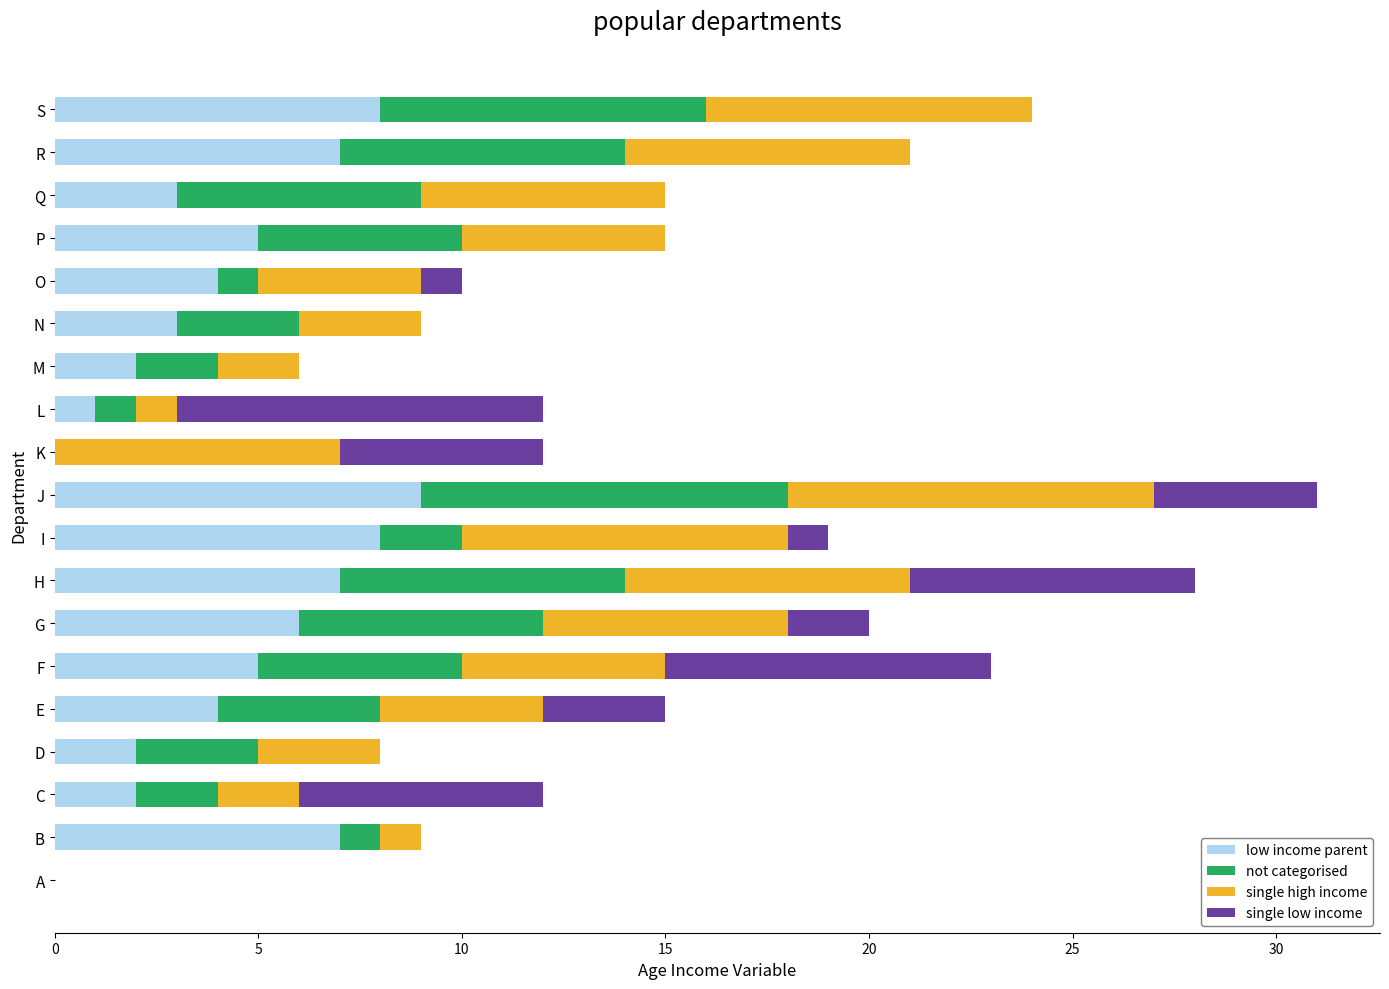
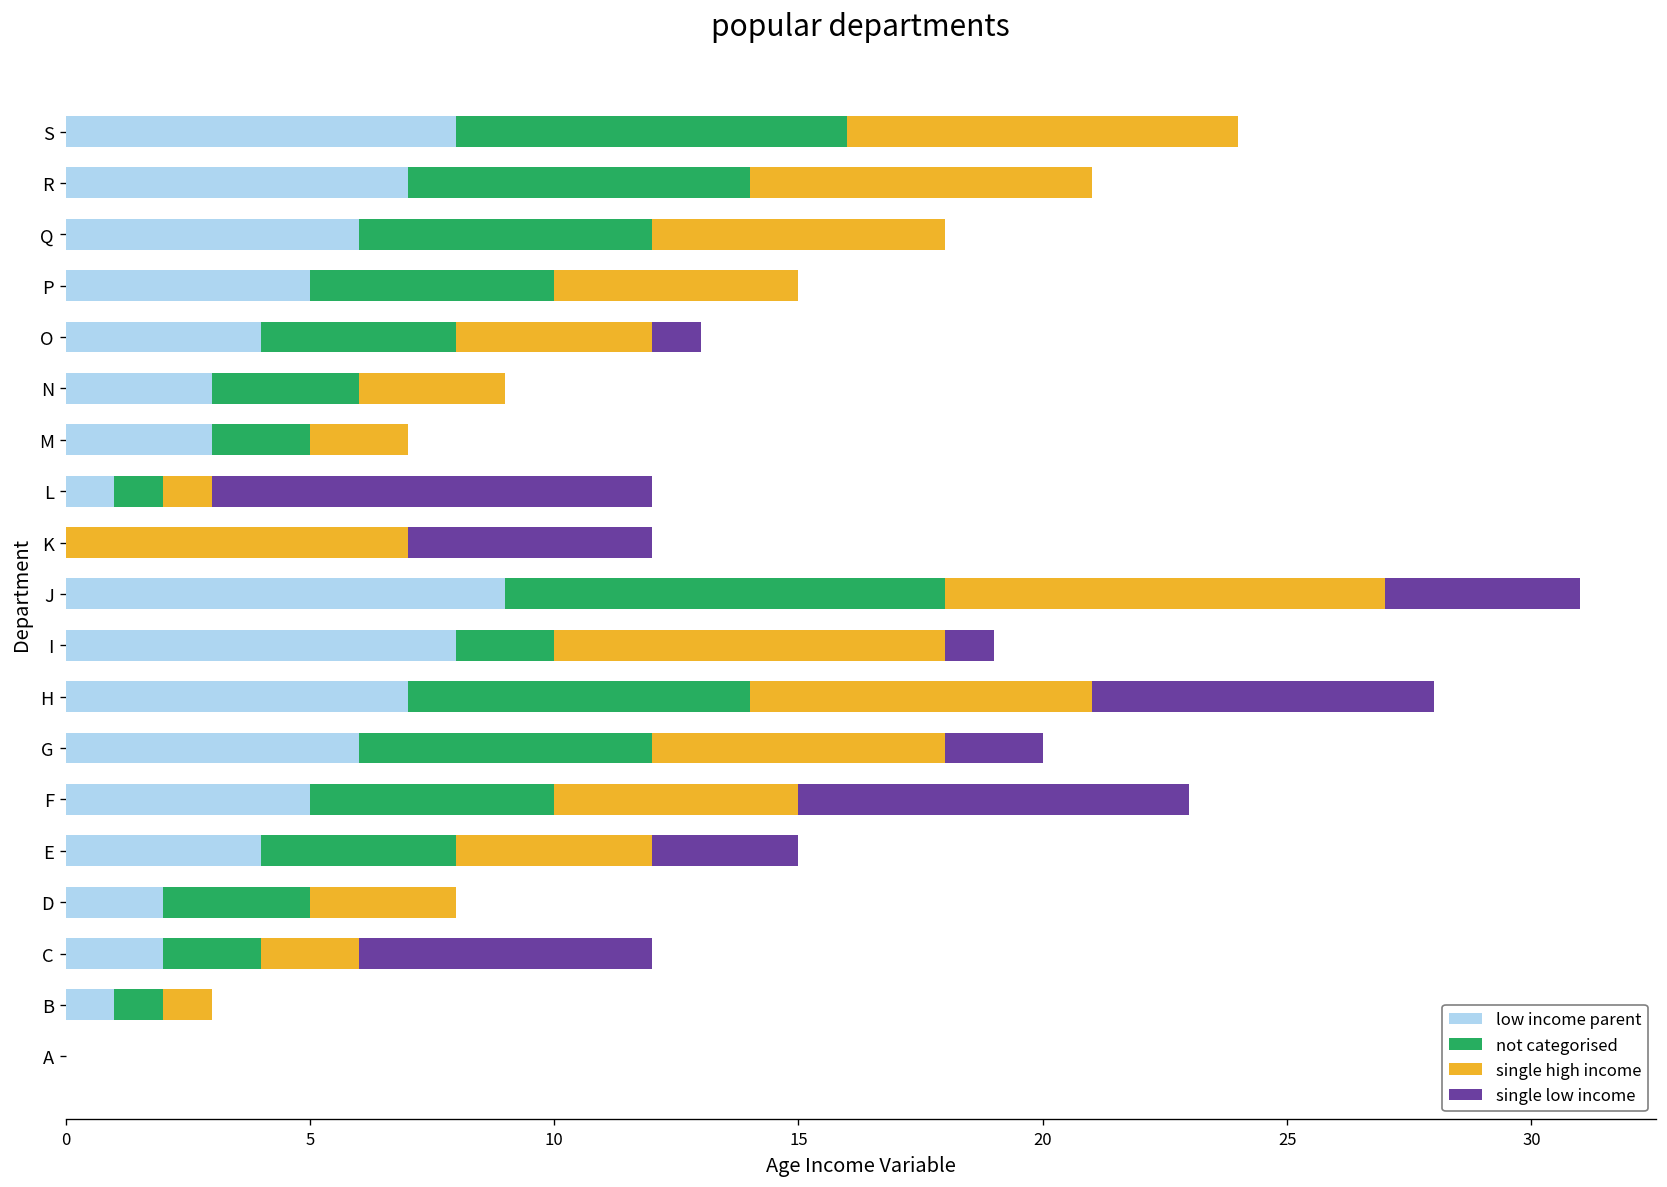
low income parent, Q: 3 -> 6
not categorised, O: 1 -> 4
low income parent, M: 2 -> 3
low income parent, B: 7 -> 1
